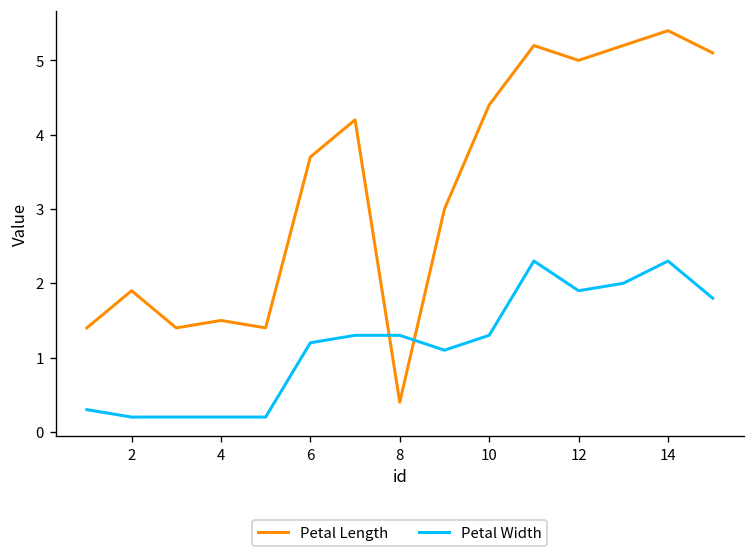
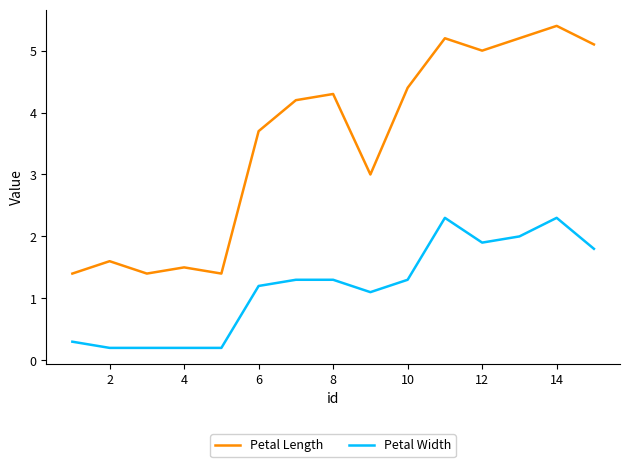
Petal Length, 2: 1.9 -> 1.6
Petal Length, 8: 0.4 -> 4.3
